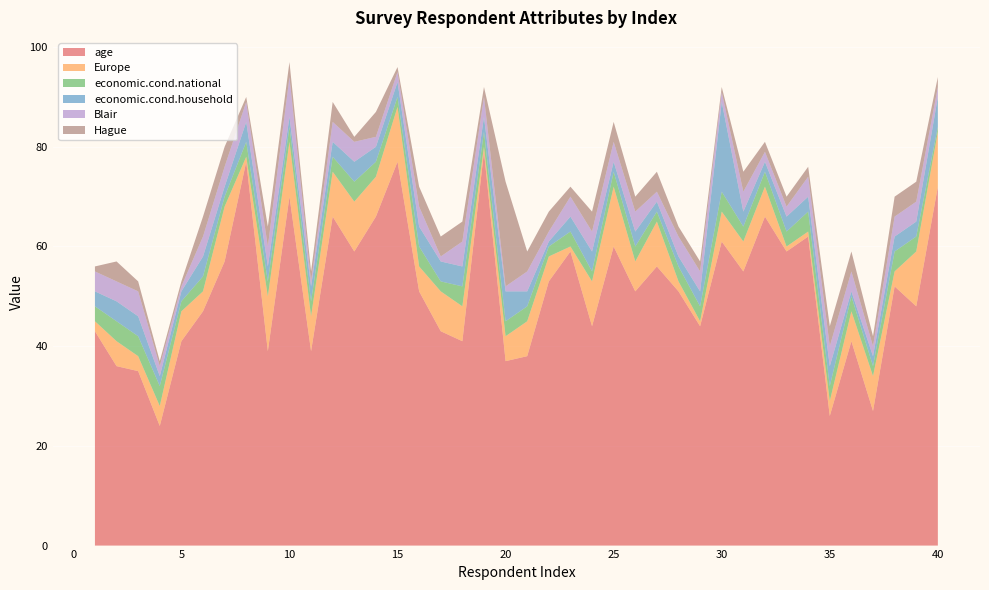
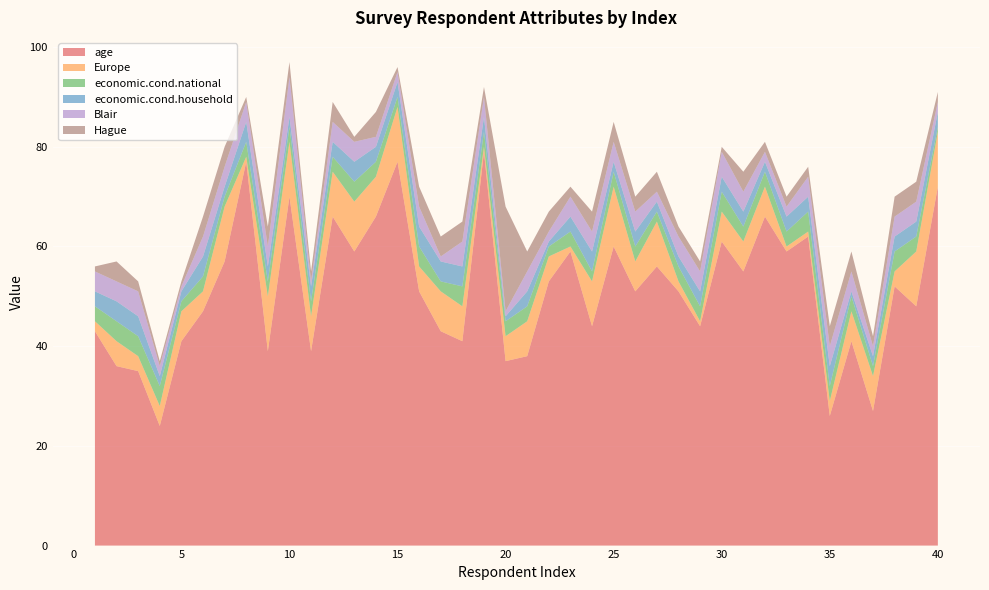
economic.cond.household, 20: 6 -> 1
economic.cond.household, 30: 18 -> 3
Blair, 30: 2 -> 5
economic.cond.household, 40: 6 -> 3
